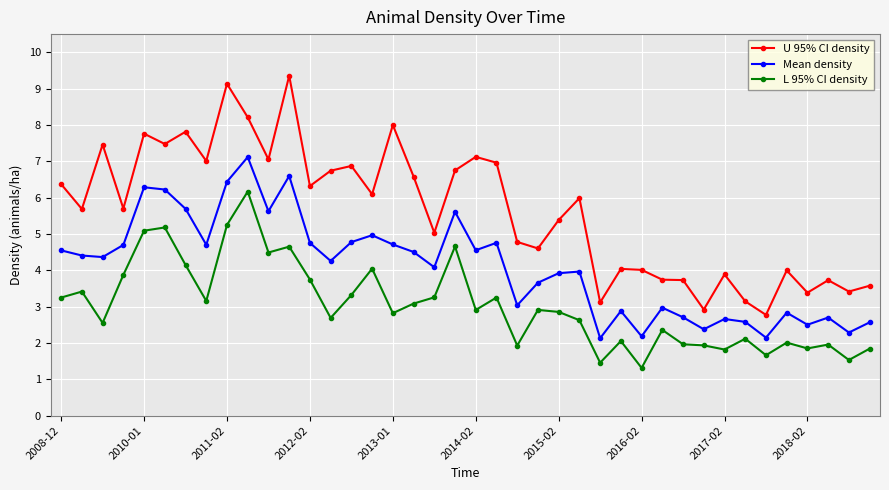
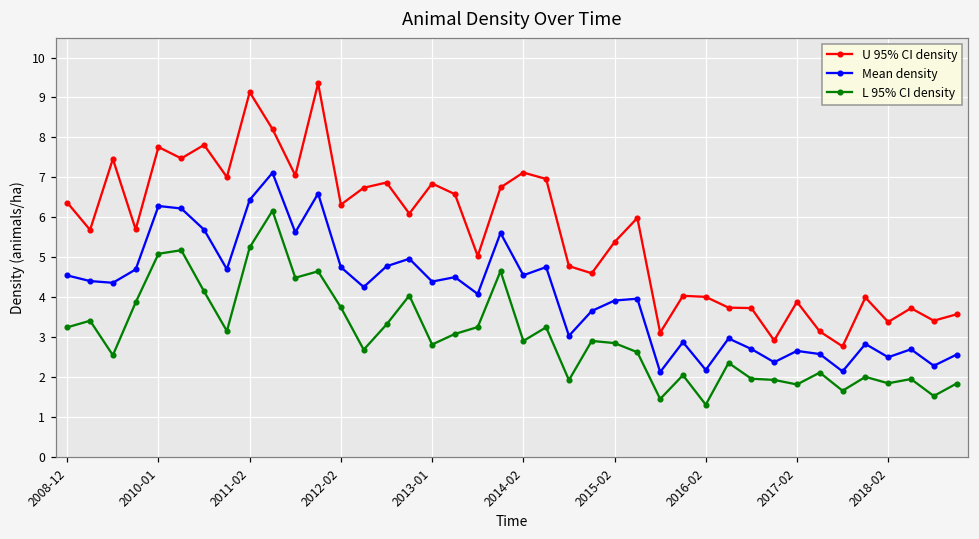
U 95% CI density, 2013-01: 8.0 -> 6.8
Mean density, 2013-01: 4.7 -> 4.4
